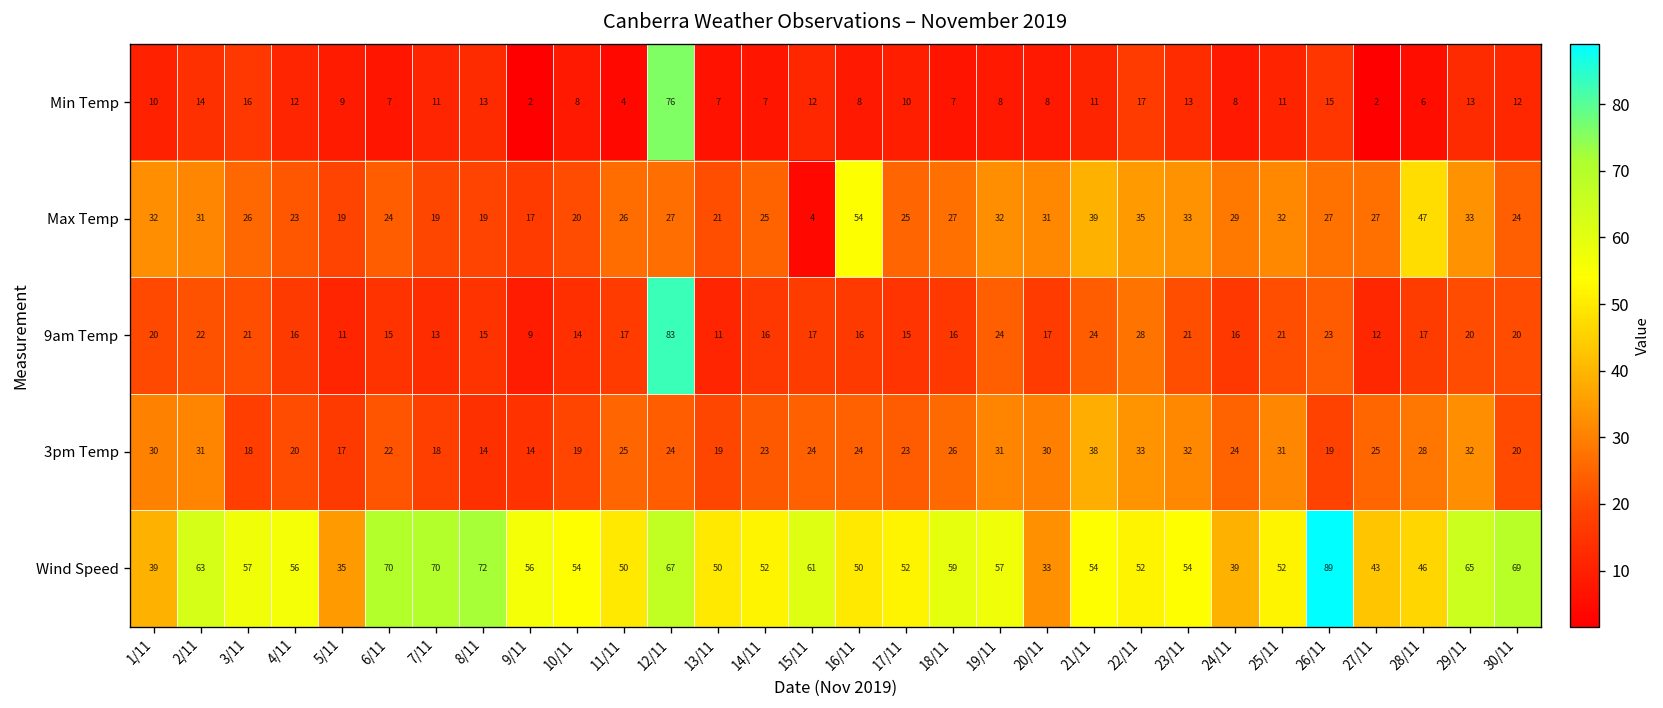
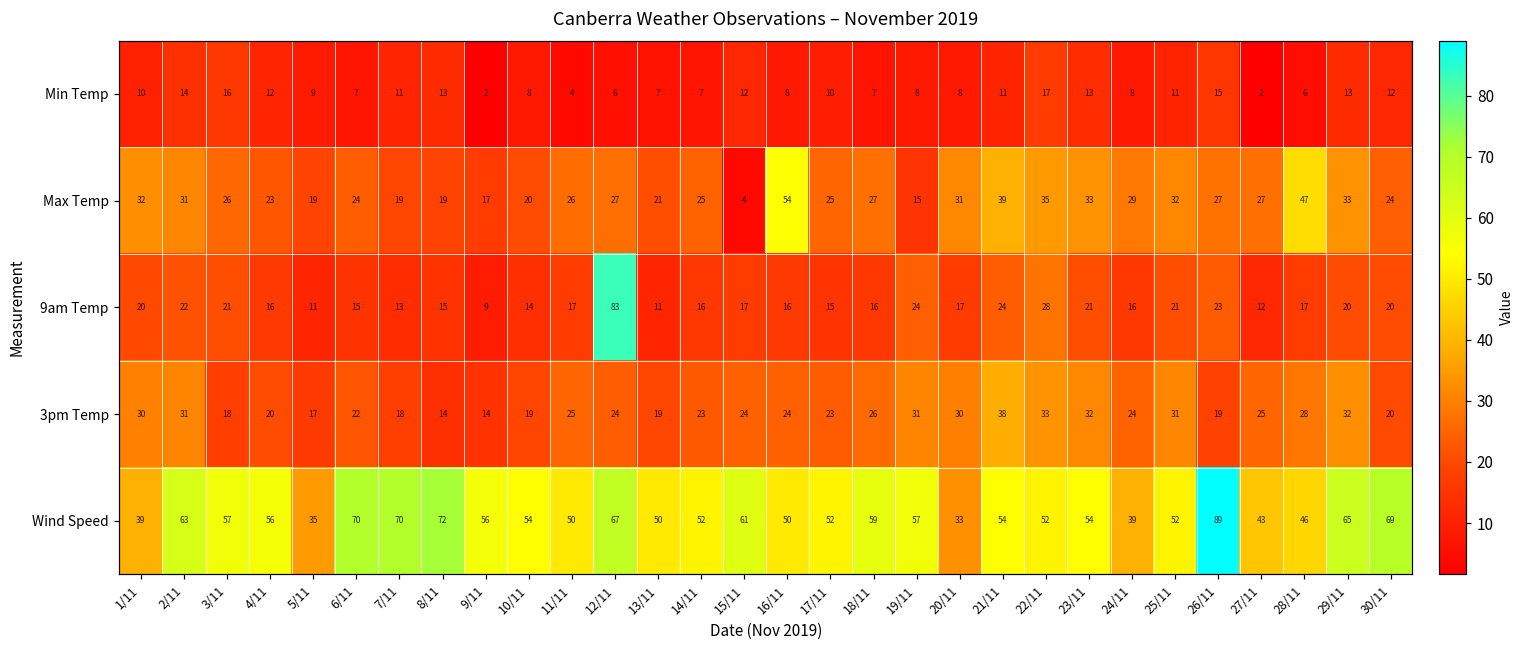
Min Temp, 12/11: 76 -> 6
Max Temp, 19/11: 32 -> 15
